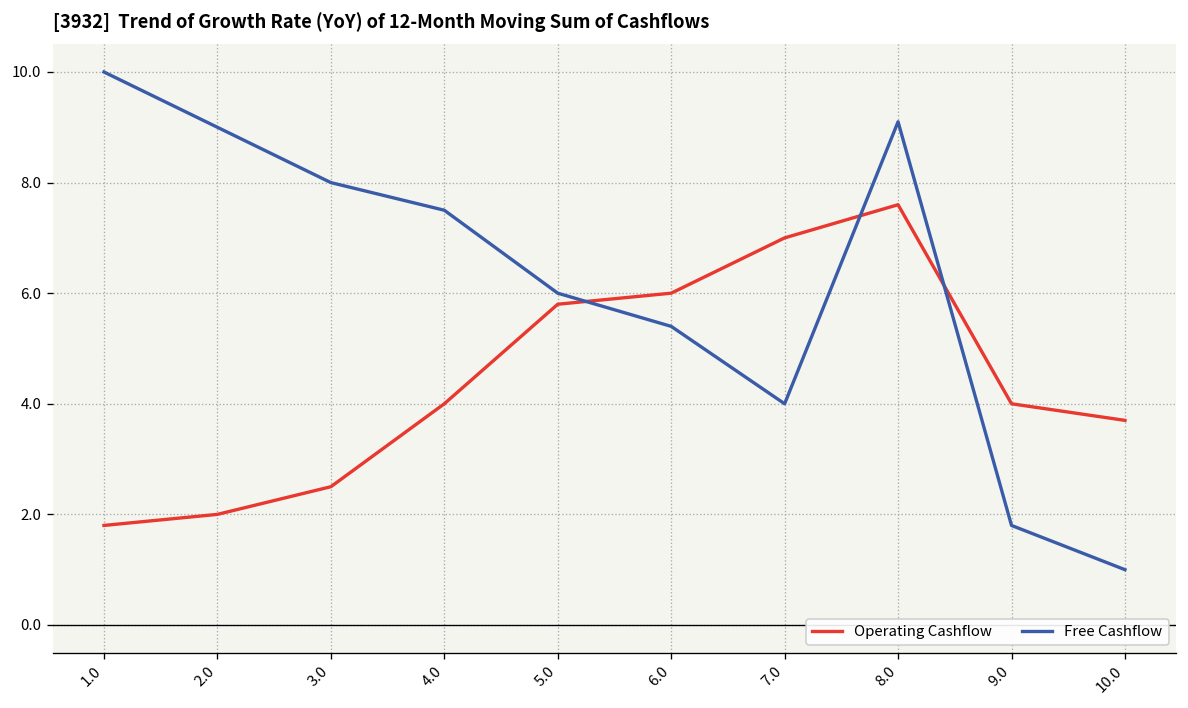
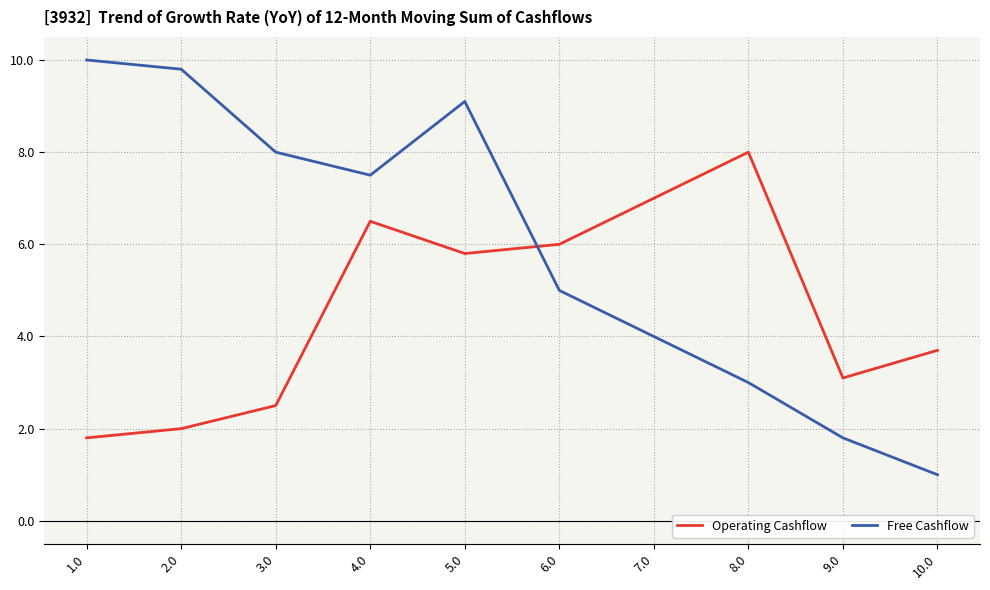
Free Cashflow, 2.0: 9.0 -> 9.8
Operating Cashflow, 4.0: 4.0 -> 6.5
Free Cashflow, 5.0: 6.0 -> 9.1
Free Cashflow, 6.0: 5.4 -> 5.0
Operating Cashflow, 8.0: 7.6 -> 8.0
Free Cashflow, 8.0: 9.1 -> 3.0
Operating Cashflow, 9.0: 4.0 -> 3.1
